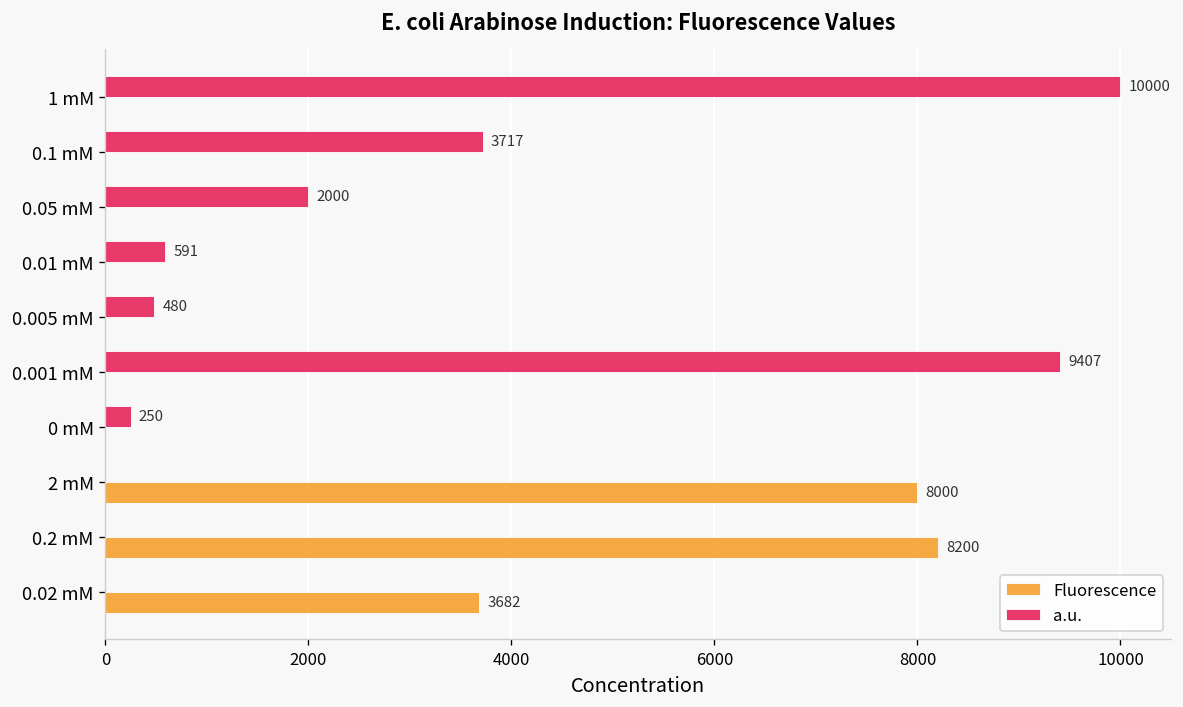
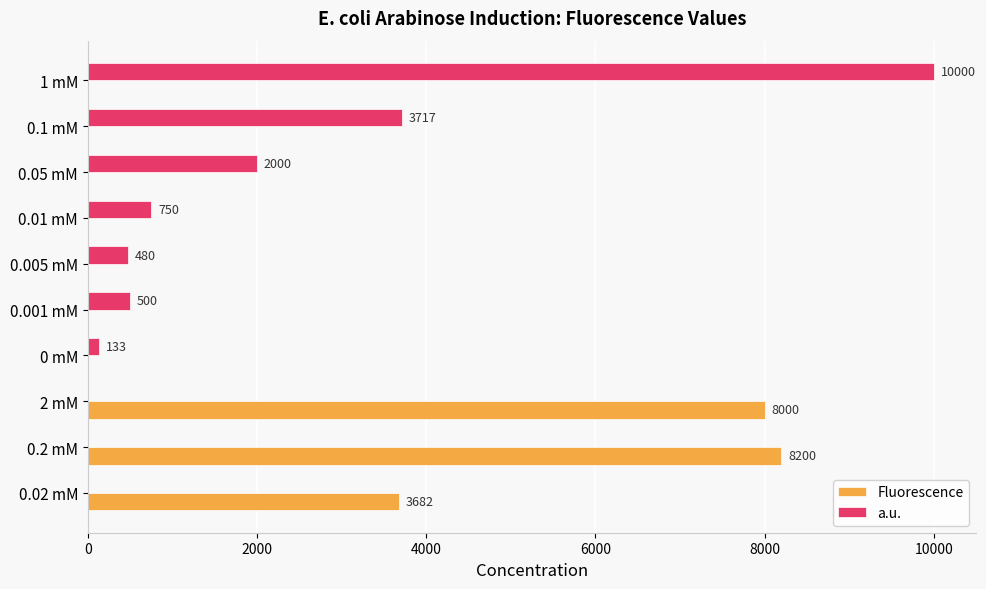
a.u., 0.01 mM: 591 -> 750
a.u., 0.001 mM: 9407 -> 500
a.u., 0 mM: 250 -> 133
